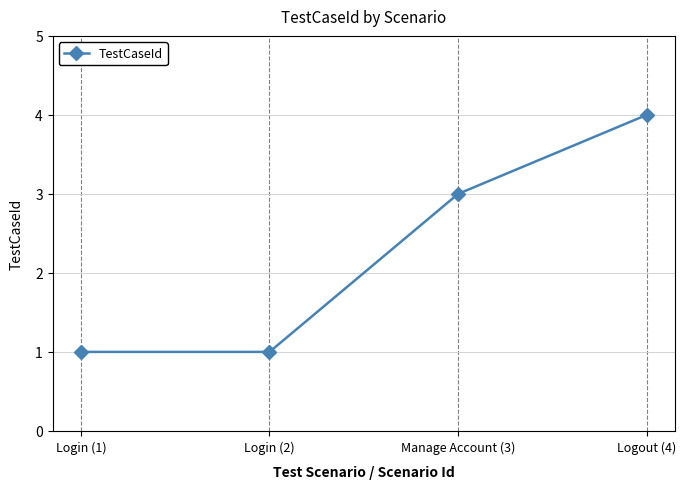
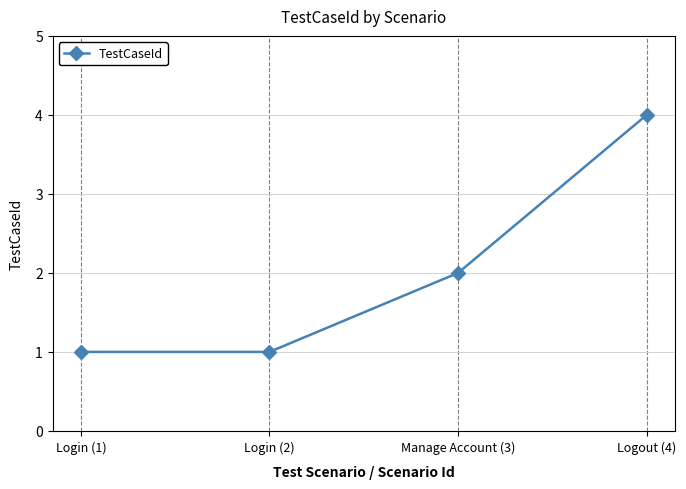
Manage Account (3): 3 -> 2
